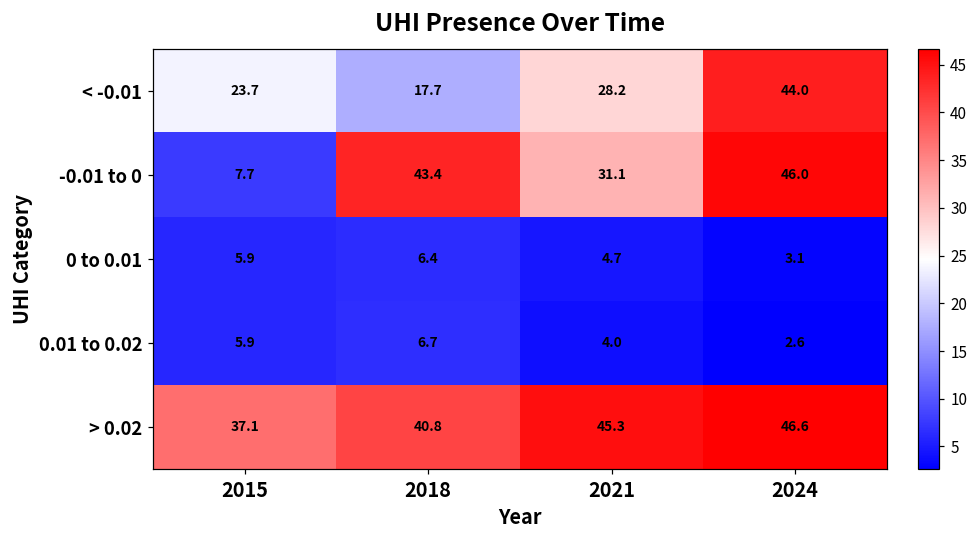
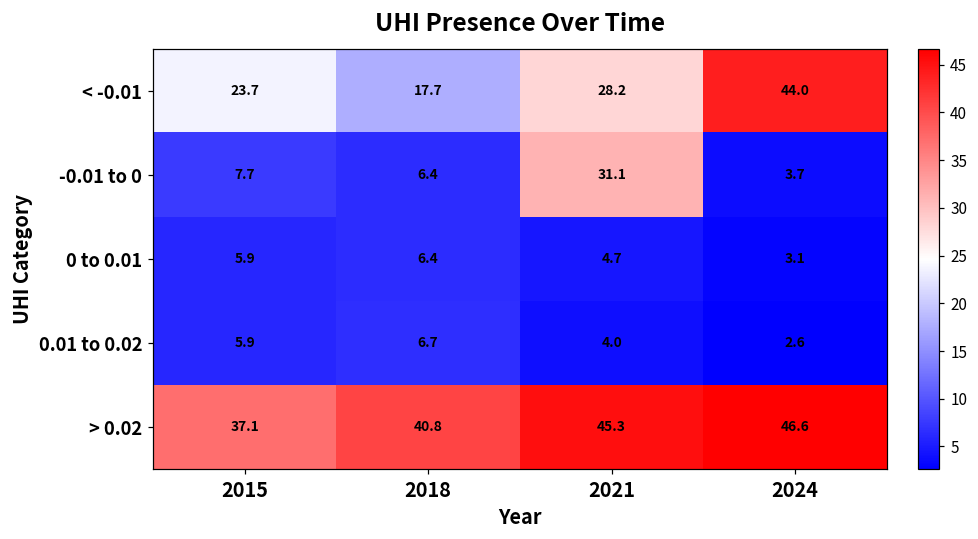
-0.01 to 0, 2018: 43.4 -> 6.4
-0.01 to 0, 2024: 46.0 -> 3.7
